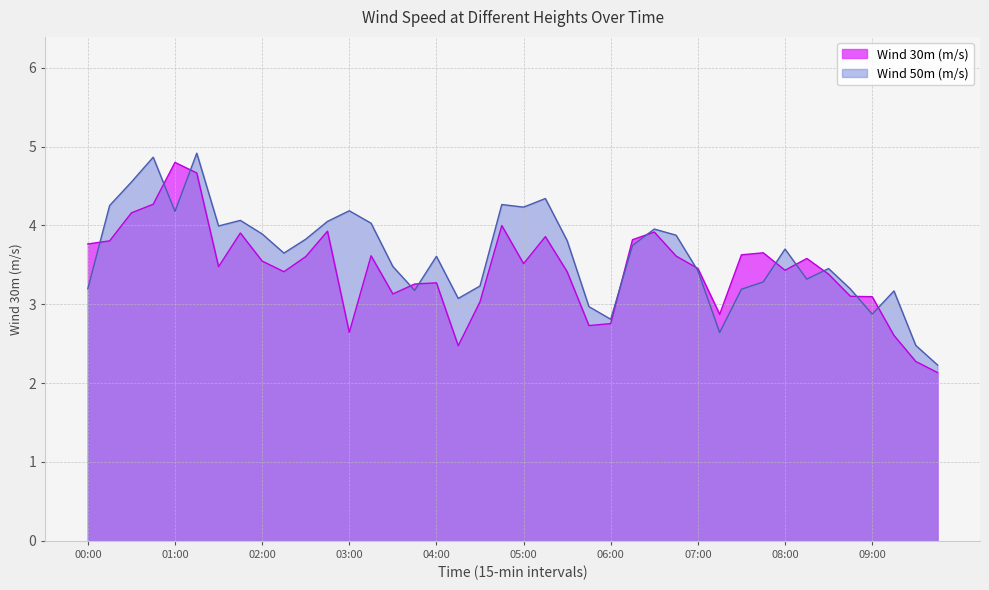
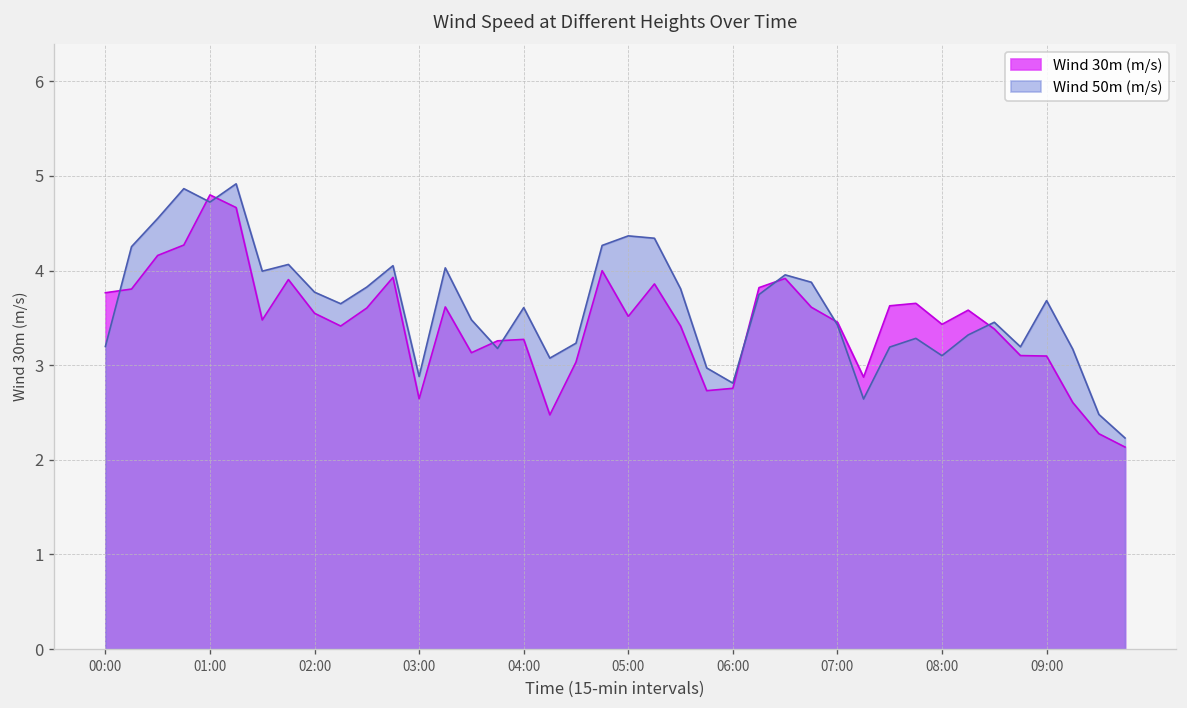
Wind 50m (m/s), 01:00: 4.2 -> 4.7
Wind 50m (m/s), 02:00: 3.9 -> 3.8
Wind 50m (m/s), 03:00: 4.2 -> 2.9
Wind 50m (m/s), 05:00: 4.2 -> 4.4
Wind 50m (m/s), 08:00: 3.7 -> 3.1
Wind 50m (m/s), 09:00: 2.9 -> 3.7
